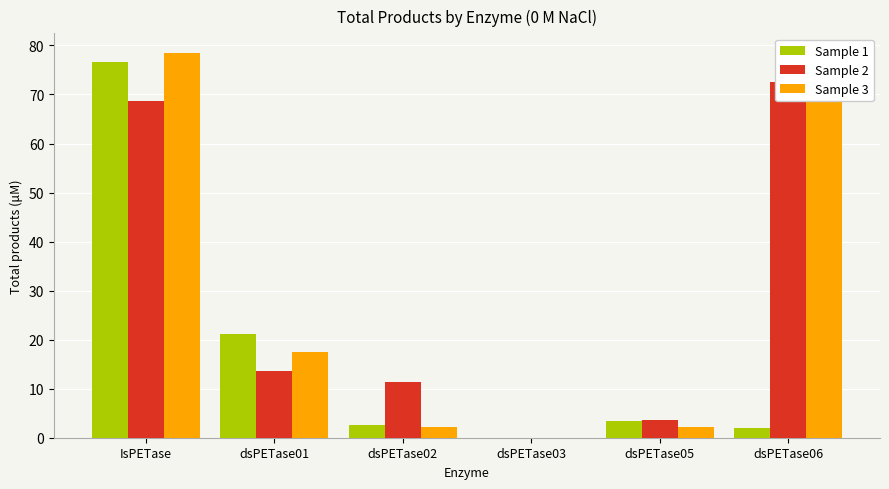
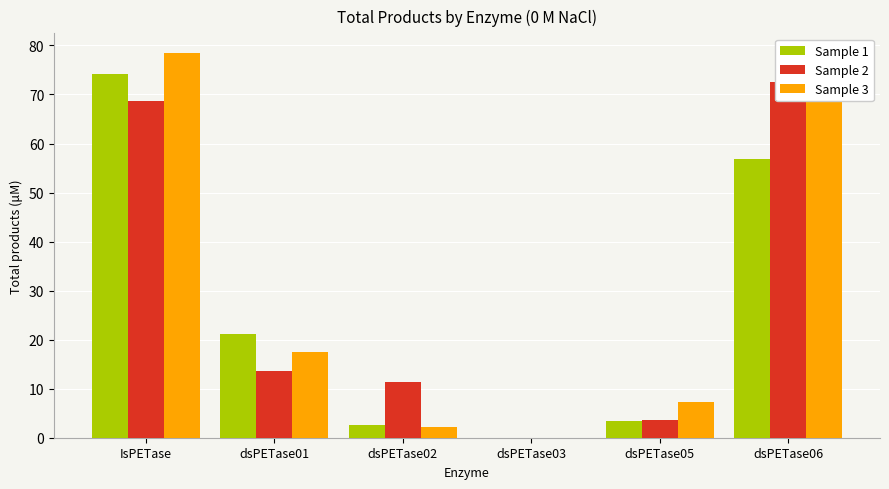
Sample 1, IsPETase: 77 -> 74
Sample 3, dsPETase05: 2 -> 7
Sample 1, dsPETase06: 2 -> 57
